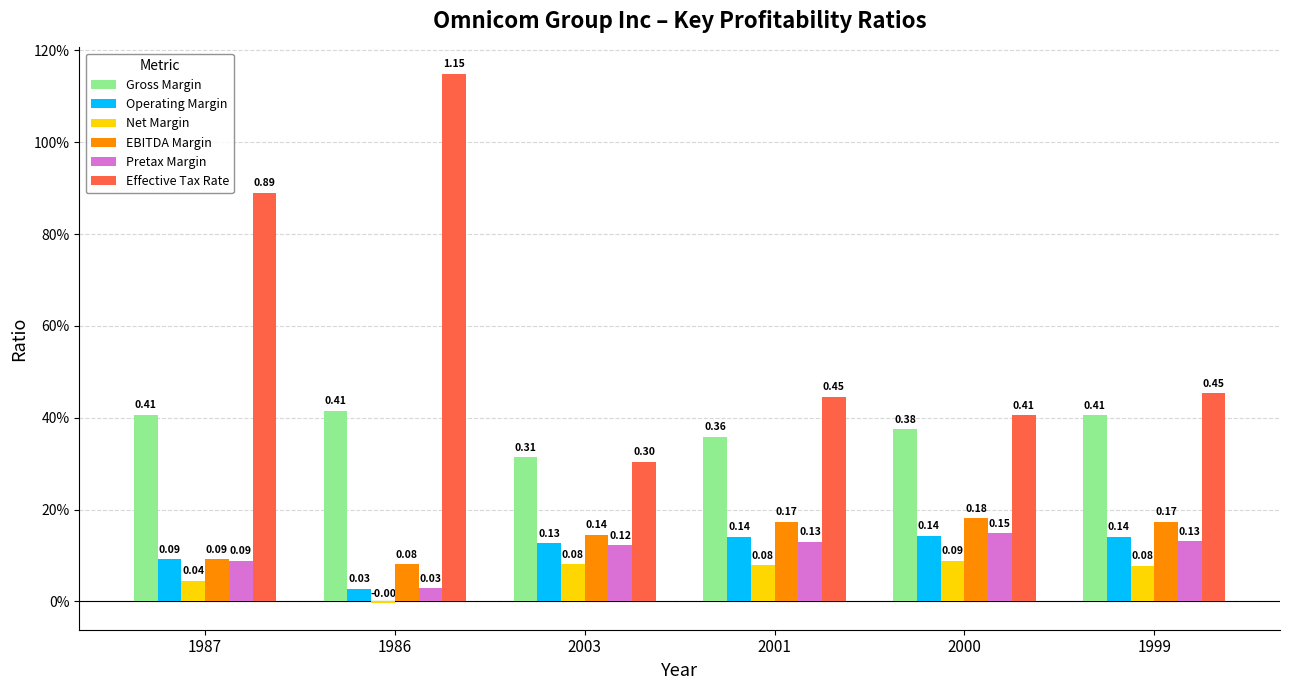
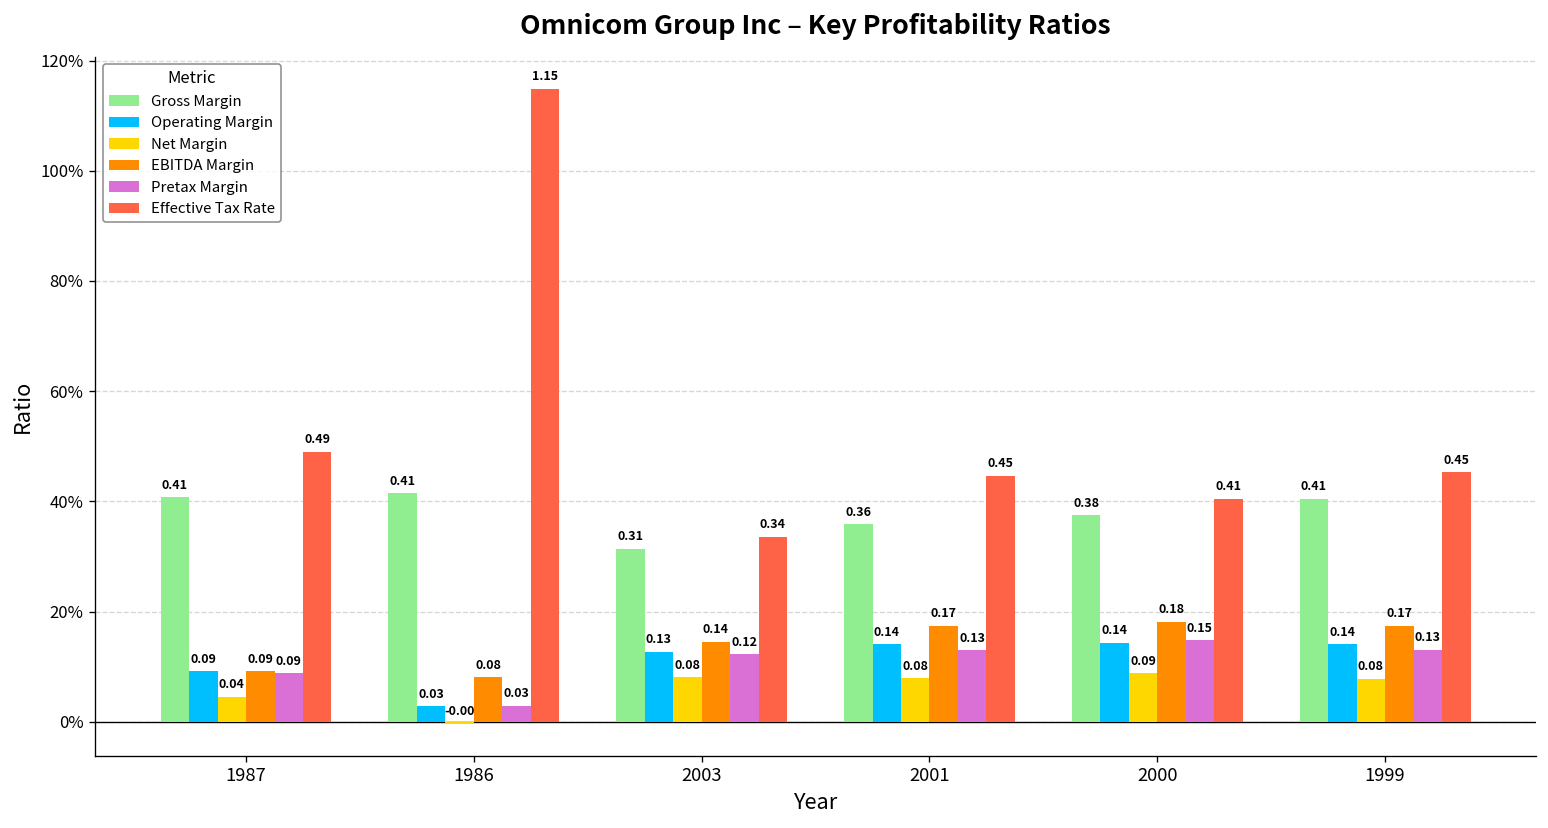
Effective Tax Rate, 1987: 0.89 -> 0.49
Effective Tax Rate, 2003: 0.30 -> 0.34
